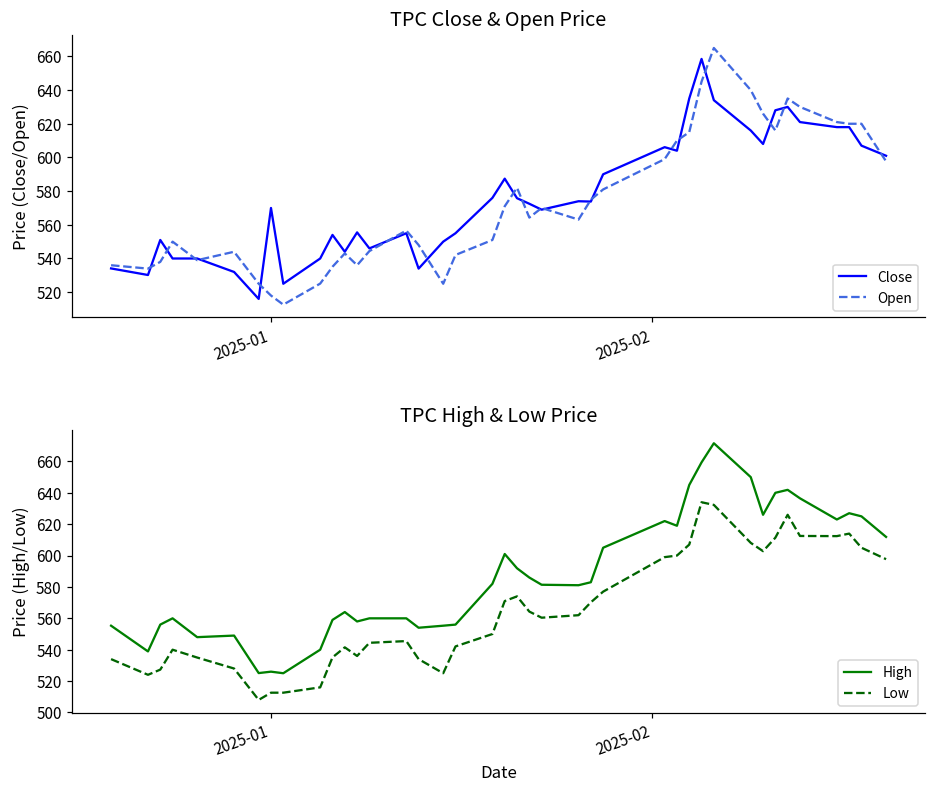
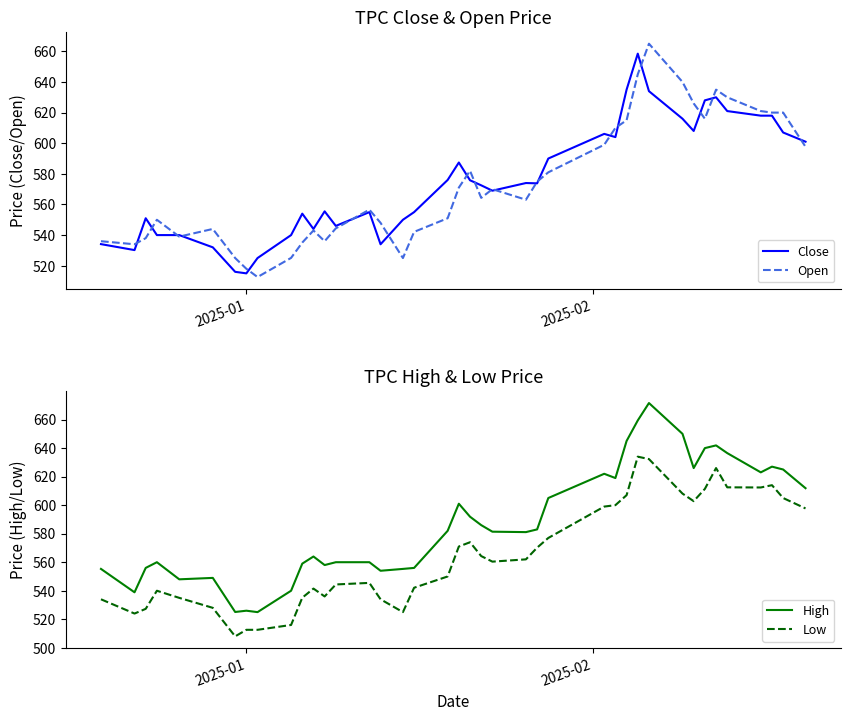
TPC Close & Open Price, Close, 2025-01: 570 -> 515
